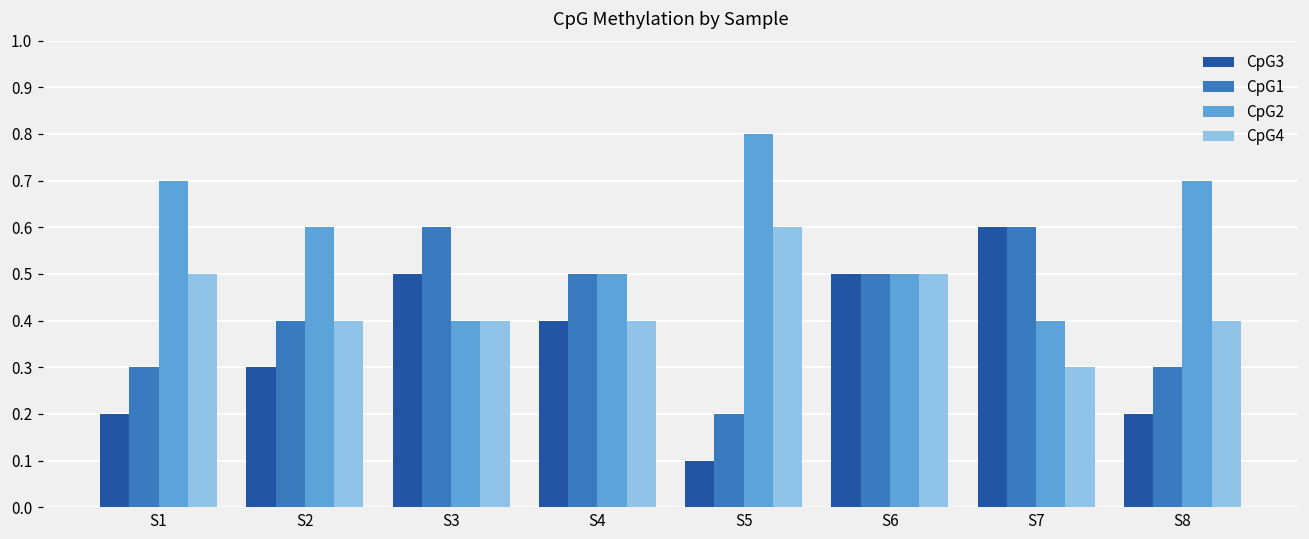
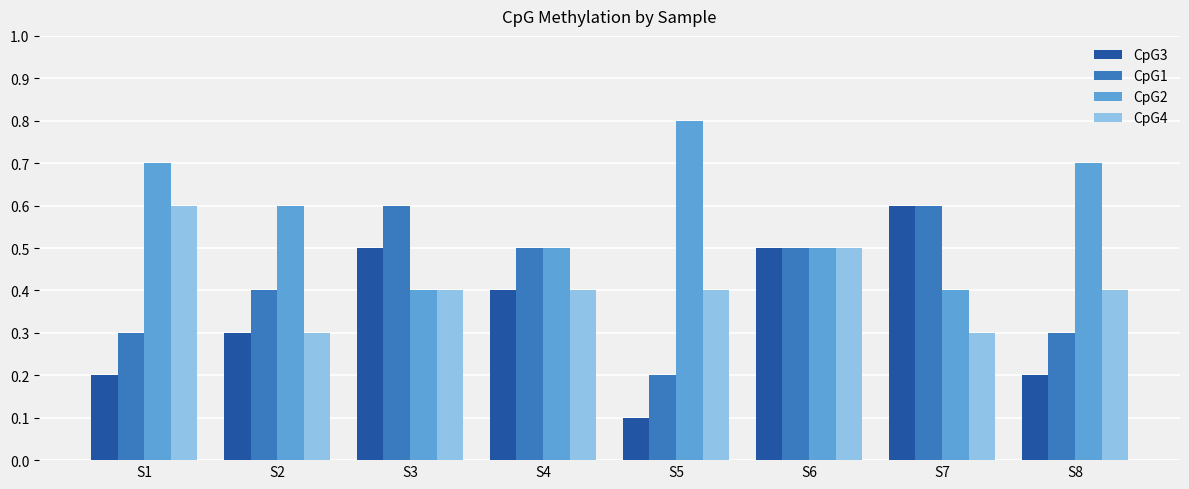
CpG4, S1: 0.5 -> 0.6
CpG4, S2: 0.4 -> 0.3
CpG4, S5: 0.6 -> 0.4
